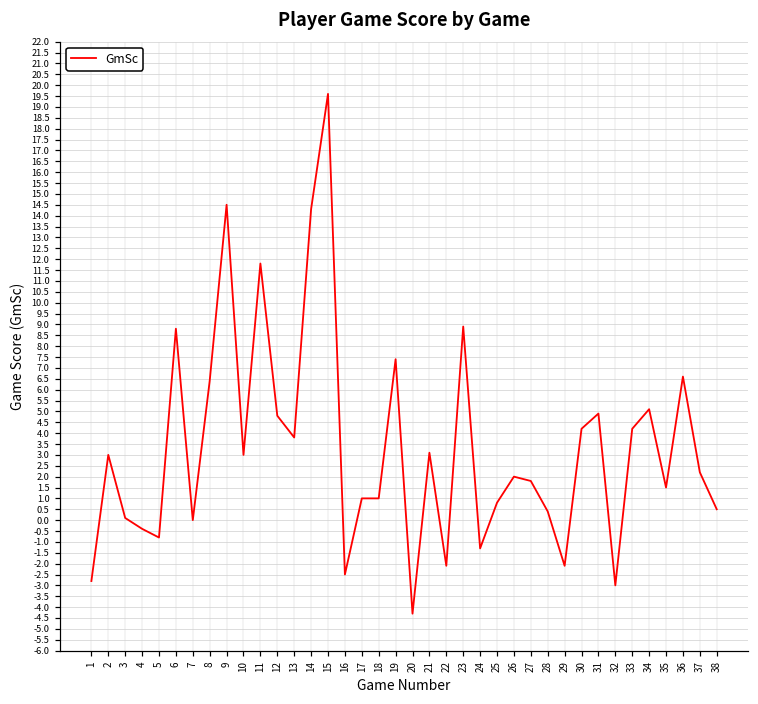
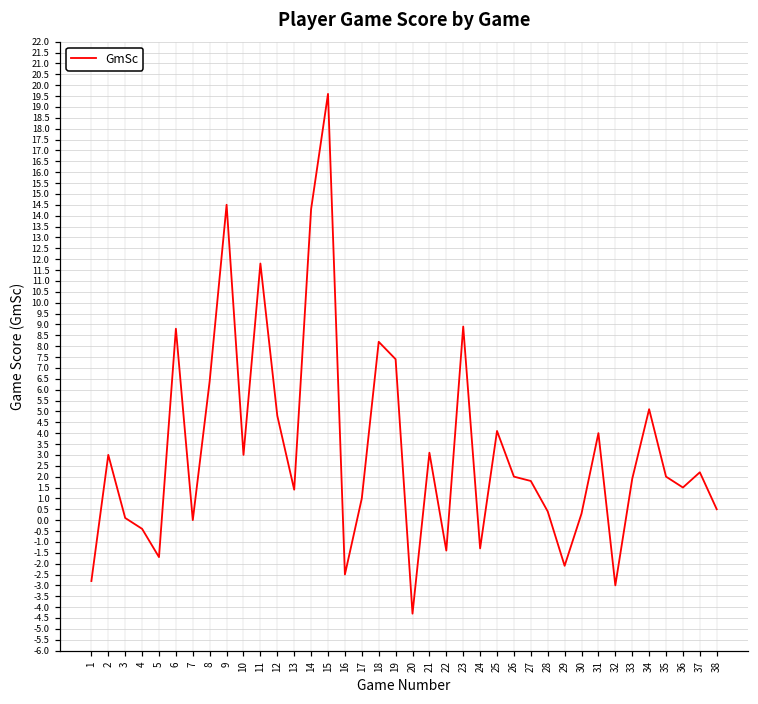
5: -0.8 -> -1.7
13: 3.8 -> 1.4
18: 1.0 -> 8.2
22: -2.1 -> -1.4
25: 0.8 -> 4.1
30: 4.2 -> 0.3
31: 4.9 -> 4.0
33: 4.2 -> 1.9
35: 1.5 -> 2.0
36: 6.6 -> 1.5
